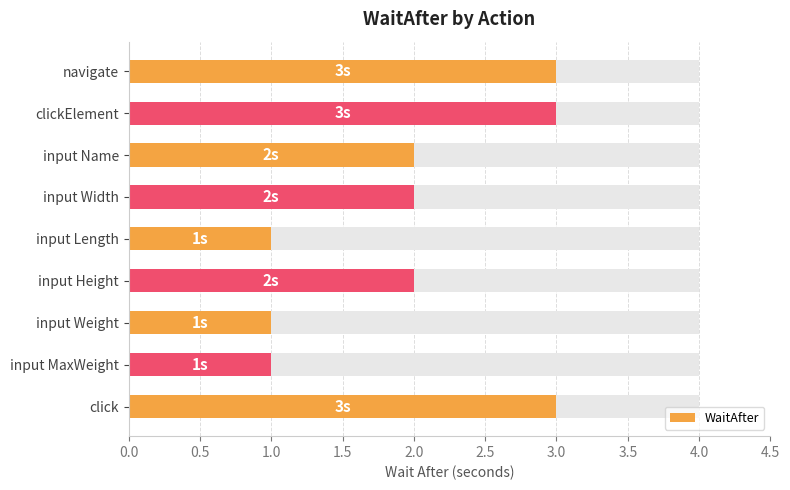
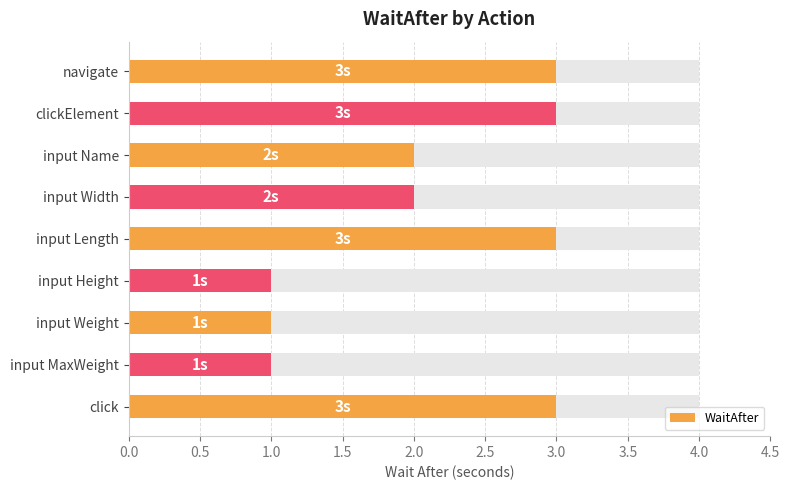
WaitAfter, input Length: 1s -> 3s
WaitAfter, input Height: 2s -> 1s
